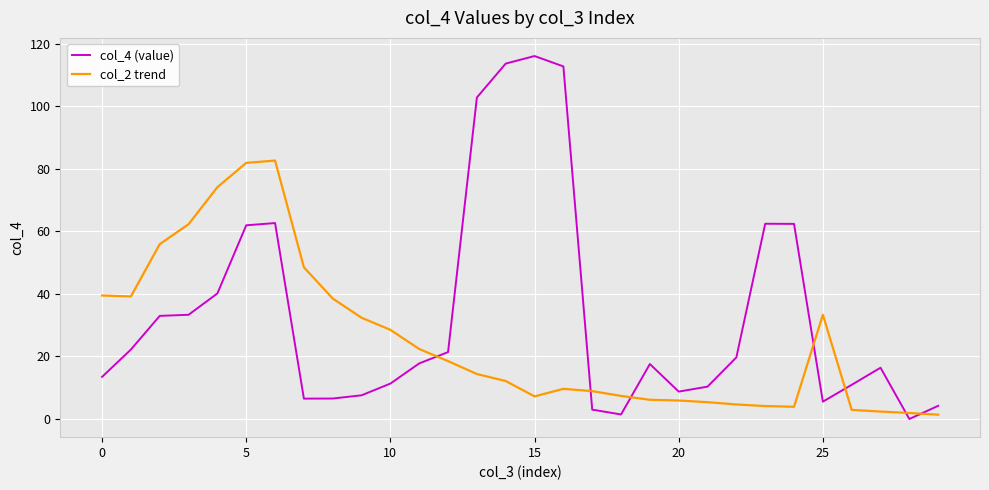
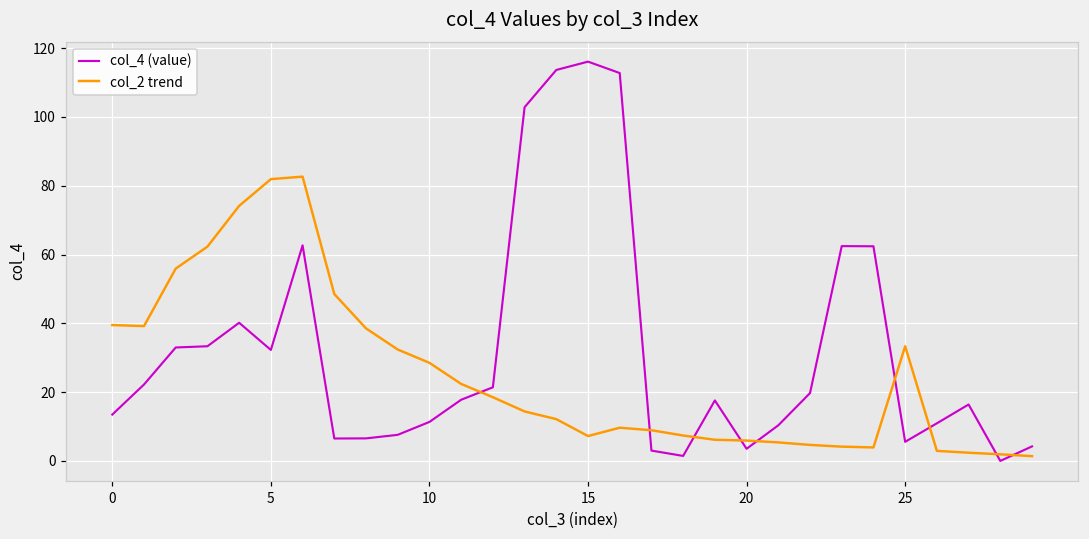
col_4 (value), 5: 62 -> 32
col_4 (value), 20: 9 -> 4
